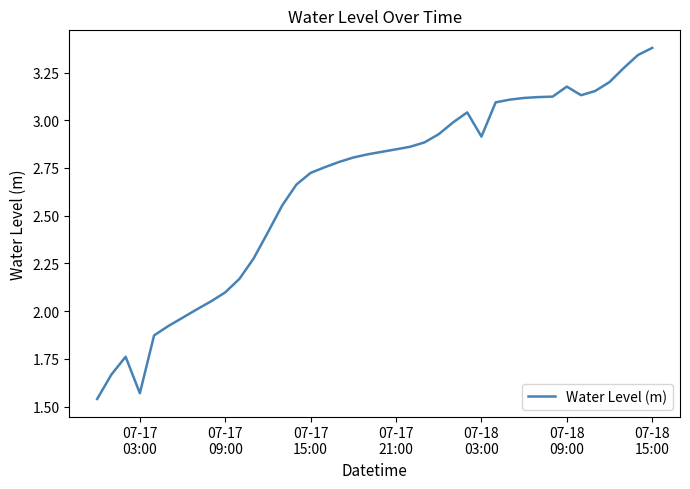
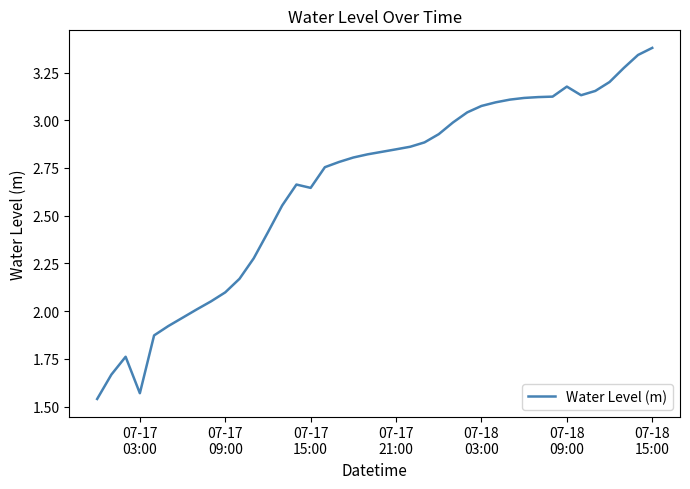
07-17 15:00: 2.72 -> 2.65
07-18 03:00: 2.91 -> 3.07
